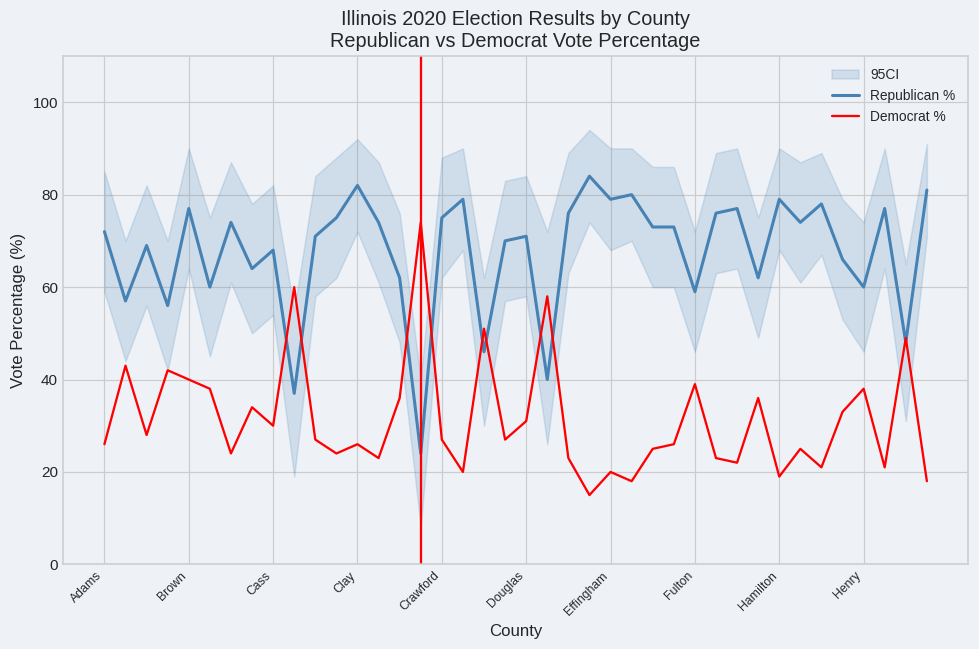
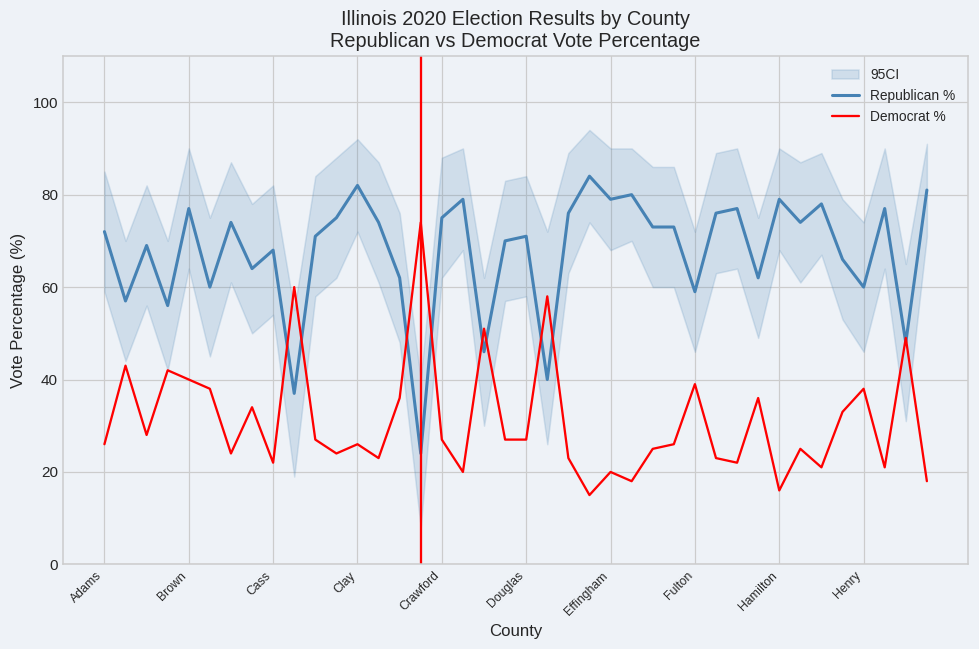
Democrat %, Cass: 30 -> 22
Democrat %, Douglas: 31 -> 27
Democrat %, Hamilton: 19 -> 16
